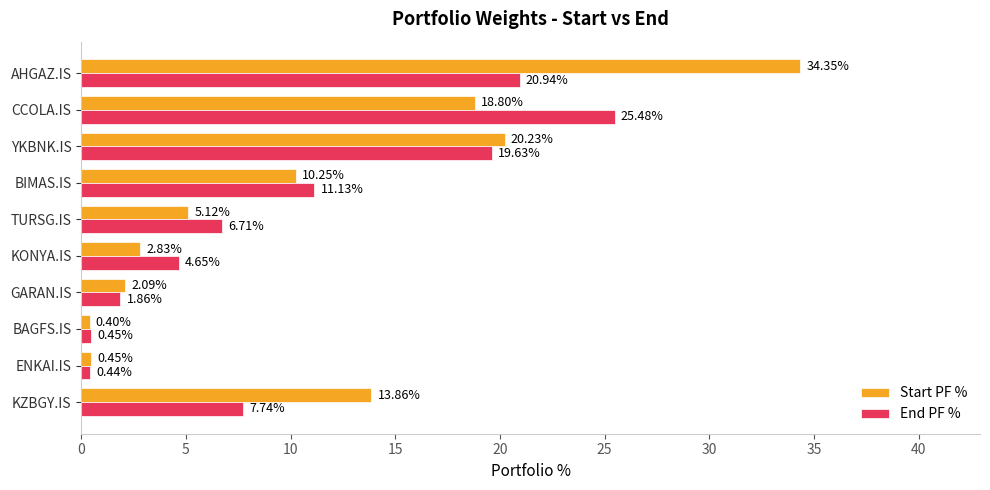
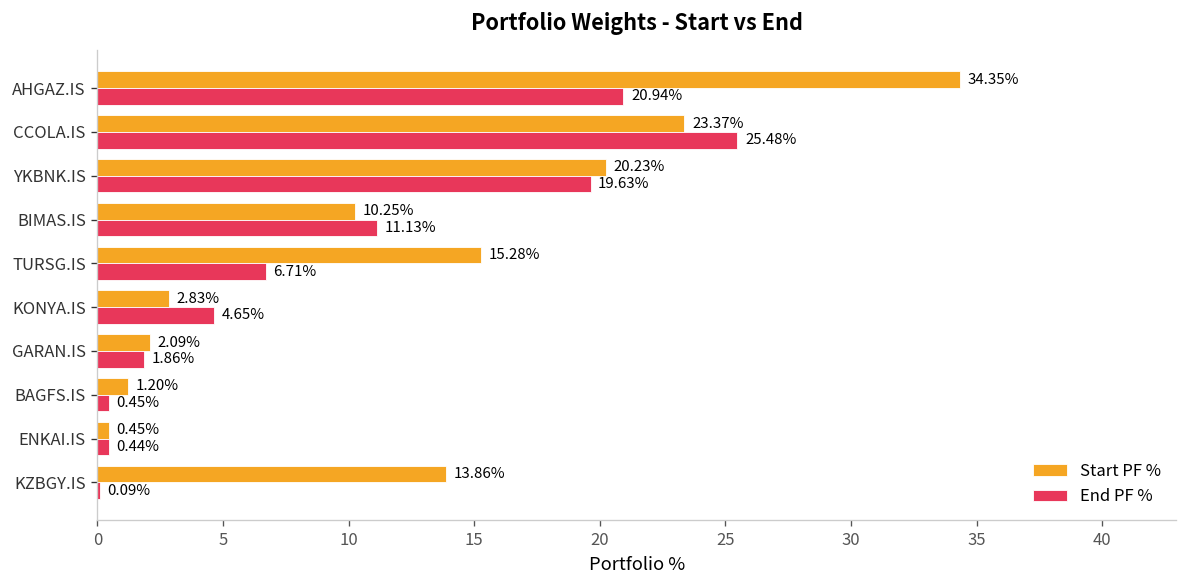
Start PF %, CCOLA.IS: 18.80% -> 23.37%
Start PF %, TURSG.IS: 5.12% -> 15.28%
Start PF %, BAGFS.IS: 0.40% -> 1.20%
End PF %, KZBGY.IS: 7.74% -> 0.09%
